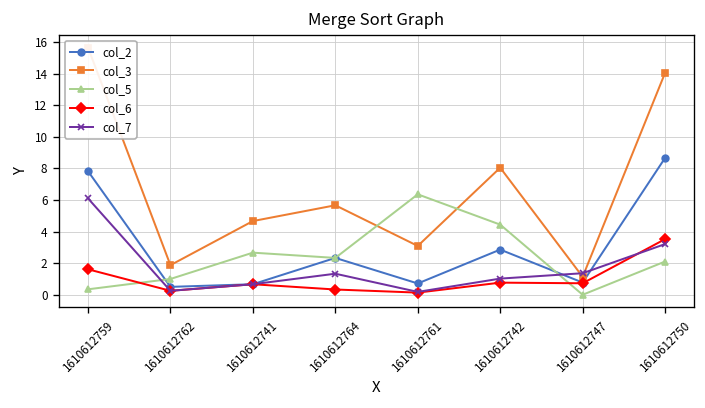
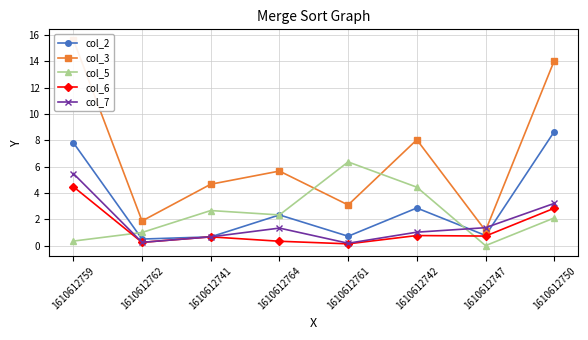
col_6, 1610612759: 1.6 -> 4.5
col_7, 1610612759: 6.1 -> 5.5
col_6, 1610612750: 3.5 -> 2.8
